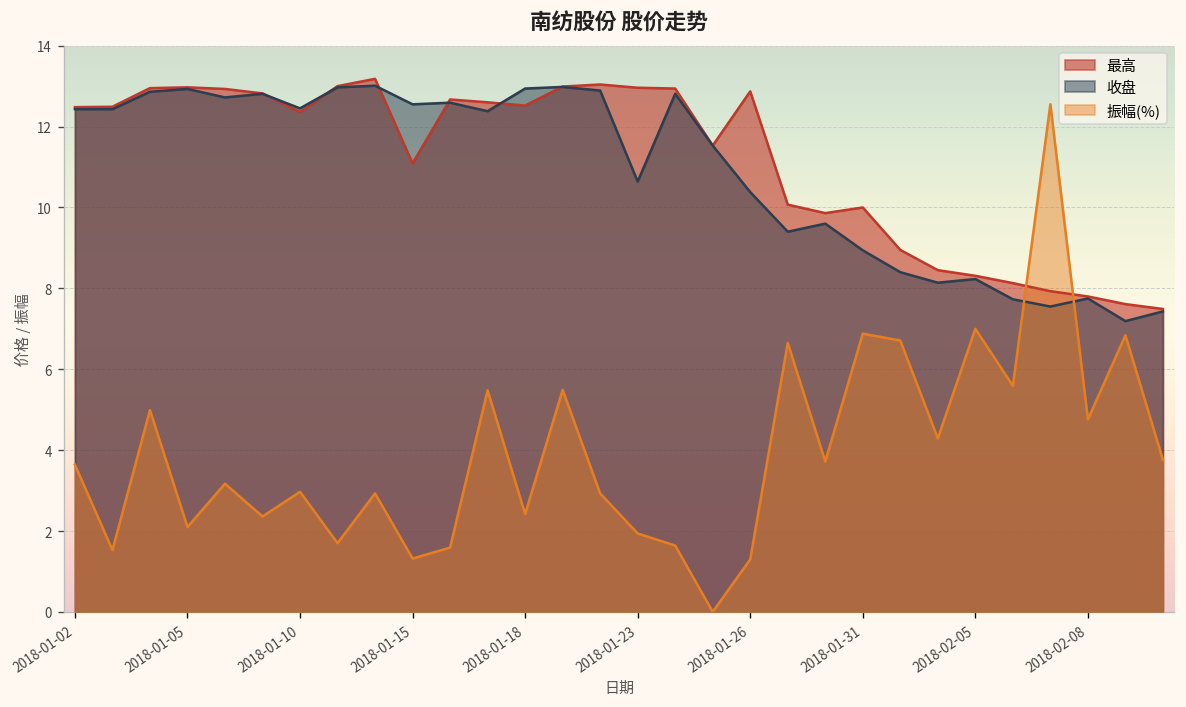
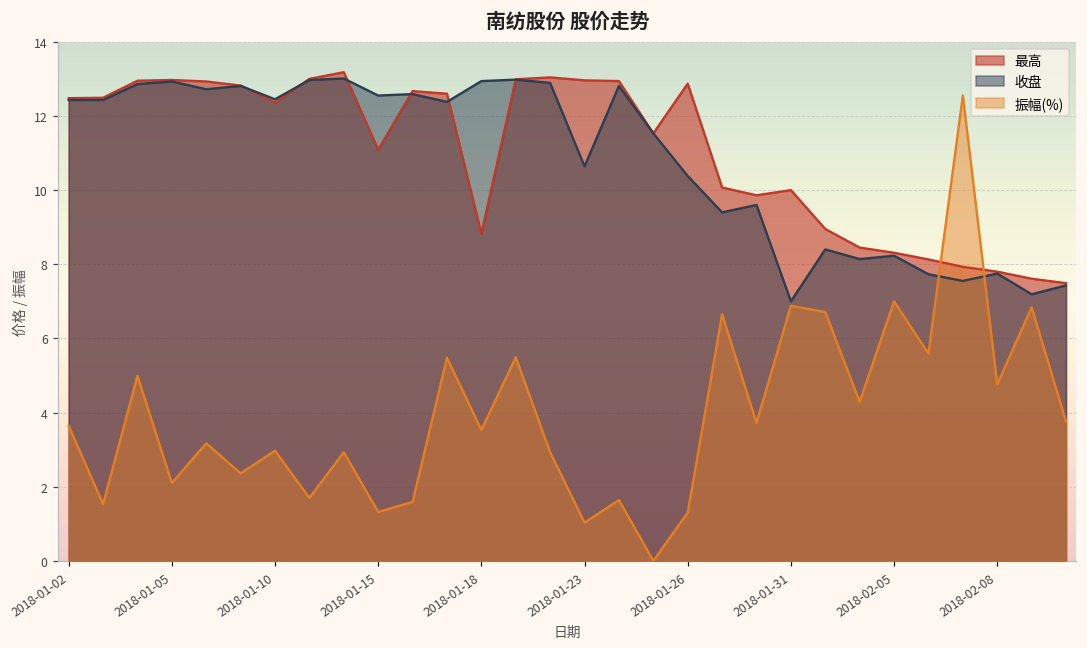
最高, 2018-01-18: 12.5 -> 8.8
振幅(%), 2018-01-18: 2.4 -> 3.5
振幅(%), 2018-01-23: 1.9 -> 1.0
收盘, 2018-01-31: 8.9 -> 7.0
